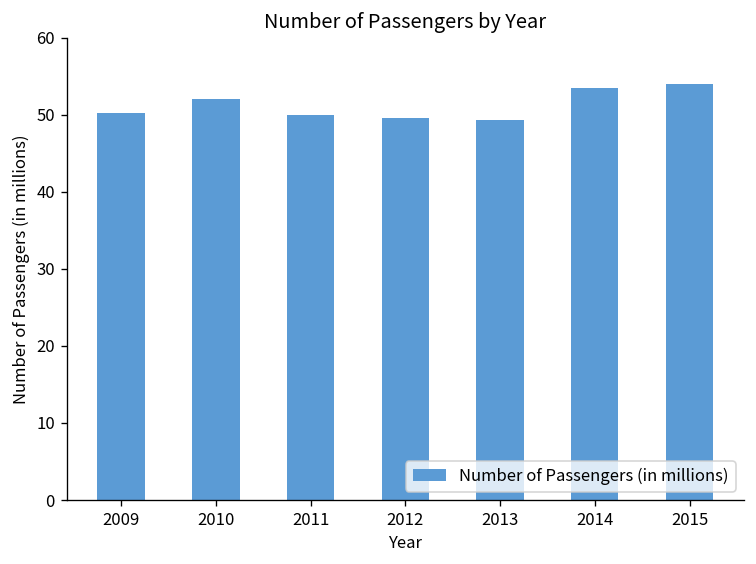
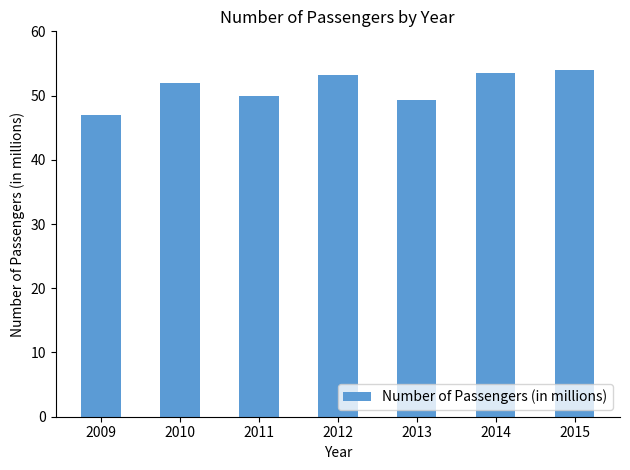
2009: 50 -> 47
2012: 50 -> 53
